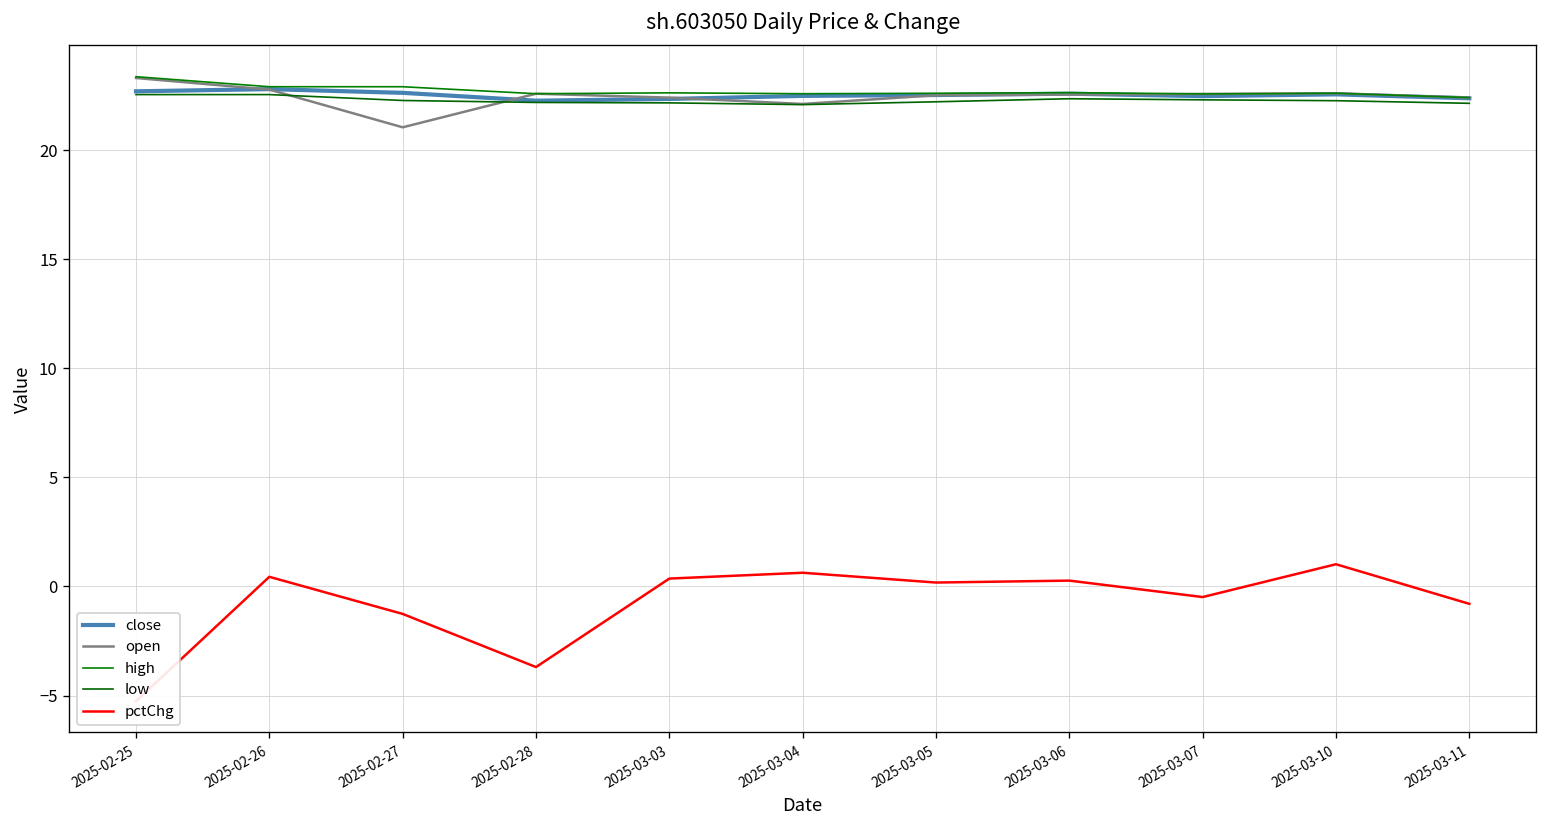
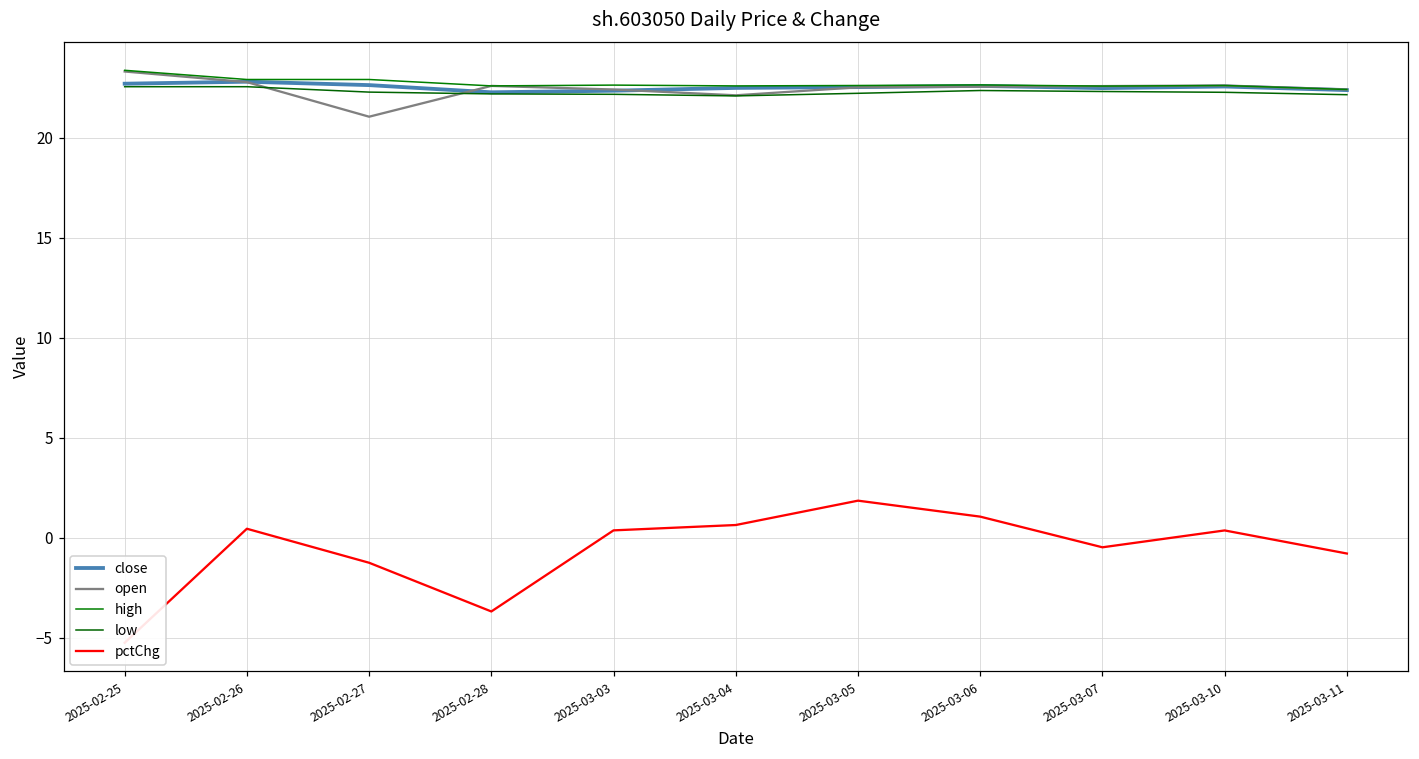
pctChg, 2025-03-05: 0.2 -> 1.8
pctChg, 2025-03-06: 0.3 -> 1.0
pctChg, 2025-03-10: 1.0 -> 0.4
